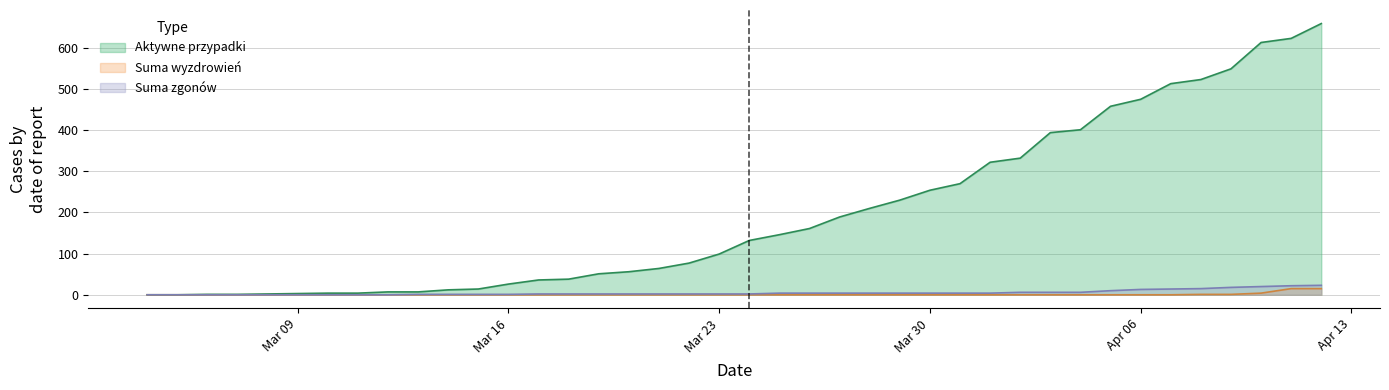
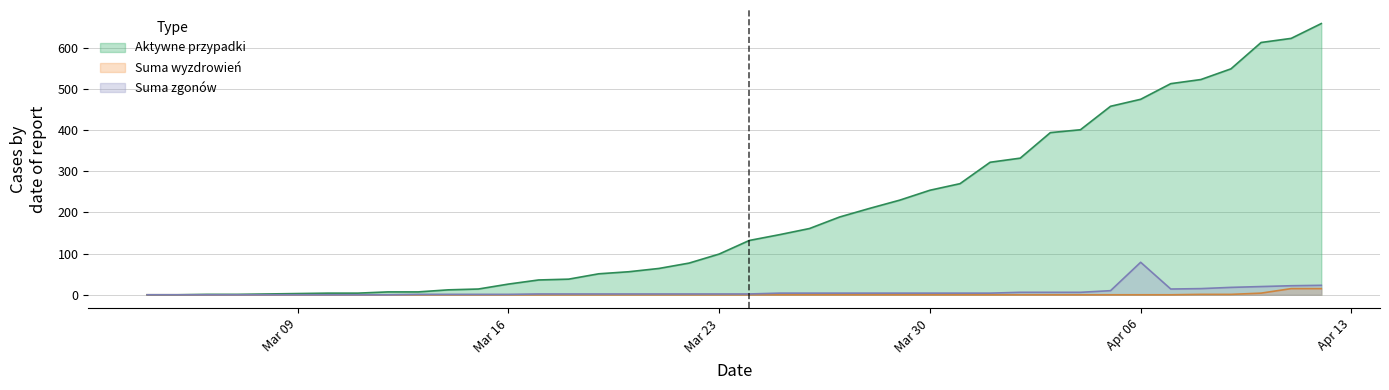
Suma zgonów, Apr 06: 10 -> 80
